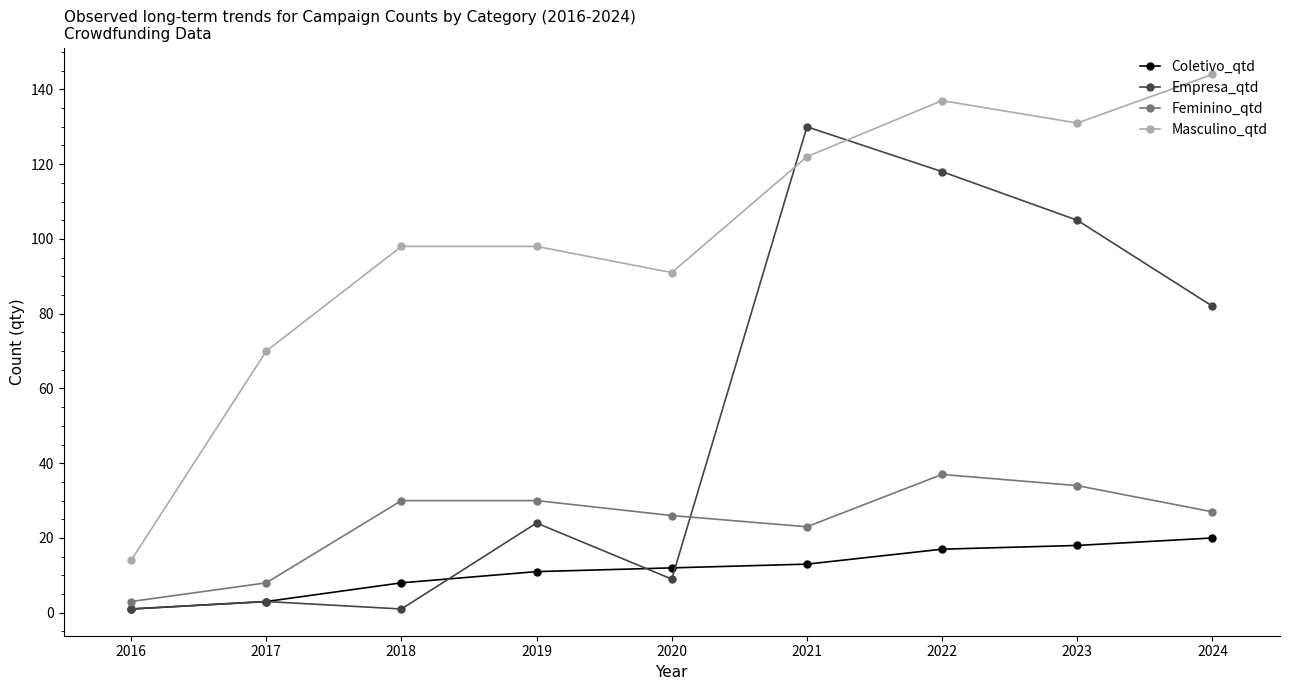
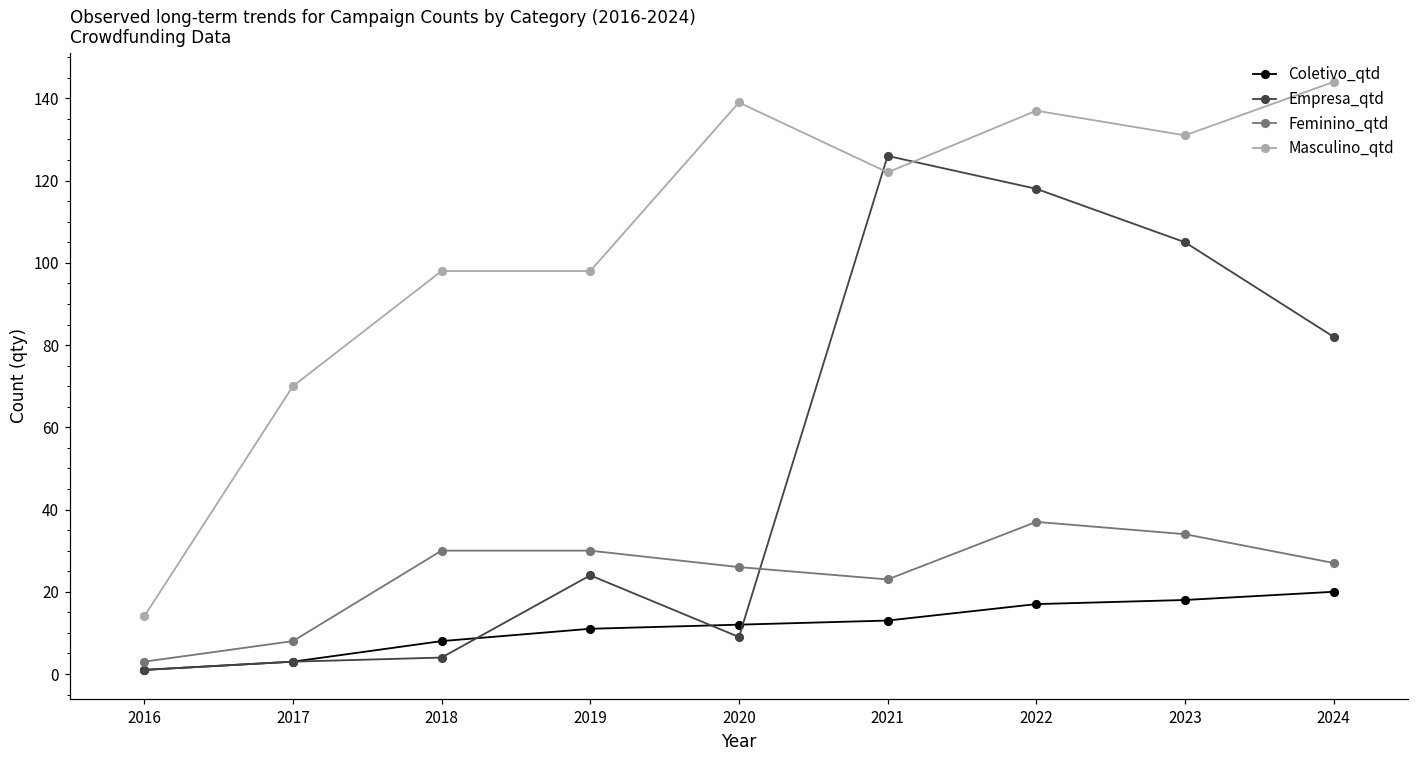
Empresa_qtd, 2018: 1 -> 4
Masculino_qtd, 2020: 91 -> 139
Empresa_qtd, 2021: 130 -> 126
